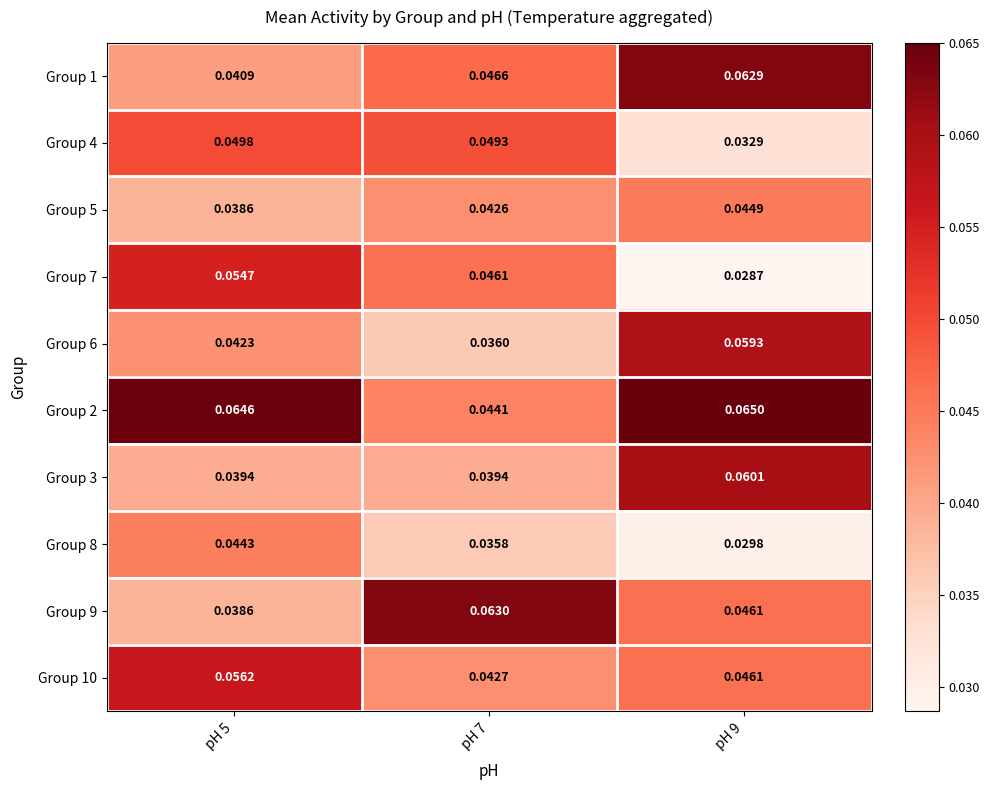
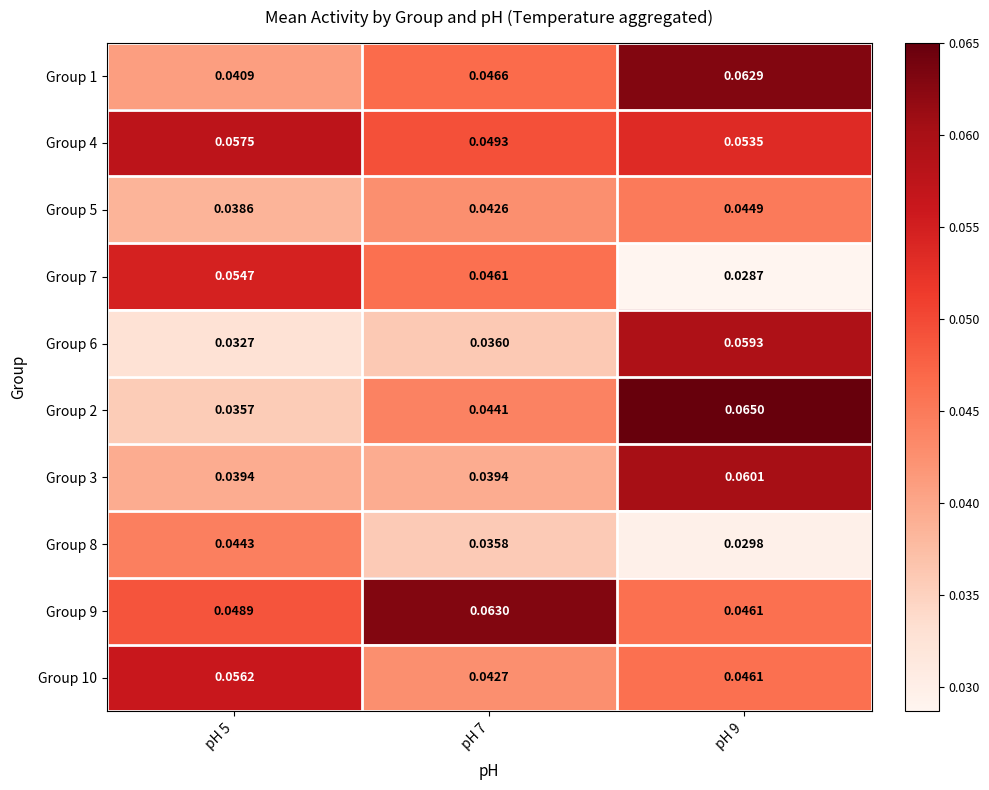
Group 4, pH 5: 0.0498 -> 0.0575
Group 4, pH 9: 0.0329 -> 0.0535
Group 6, pH 5: 0.0423 -> 0.0327
Group 2, pH 5: 0.0646 -> 0.0357
Group 9, pH 5: 0.0386 -> 0.0489
